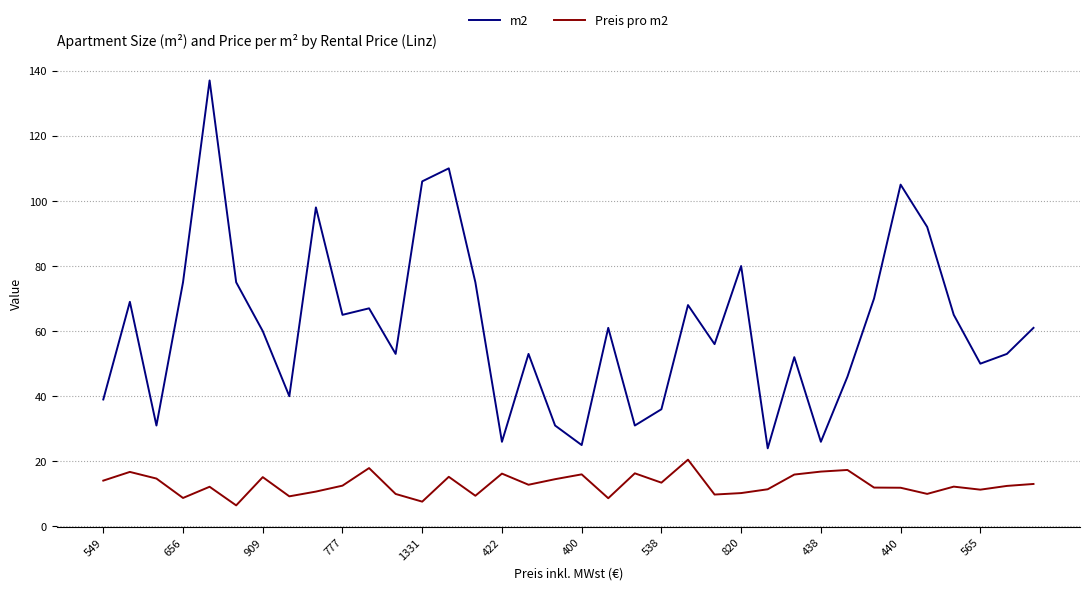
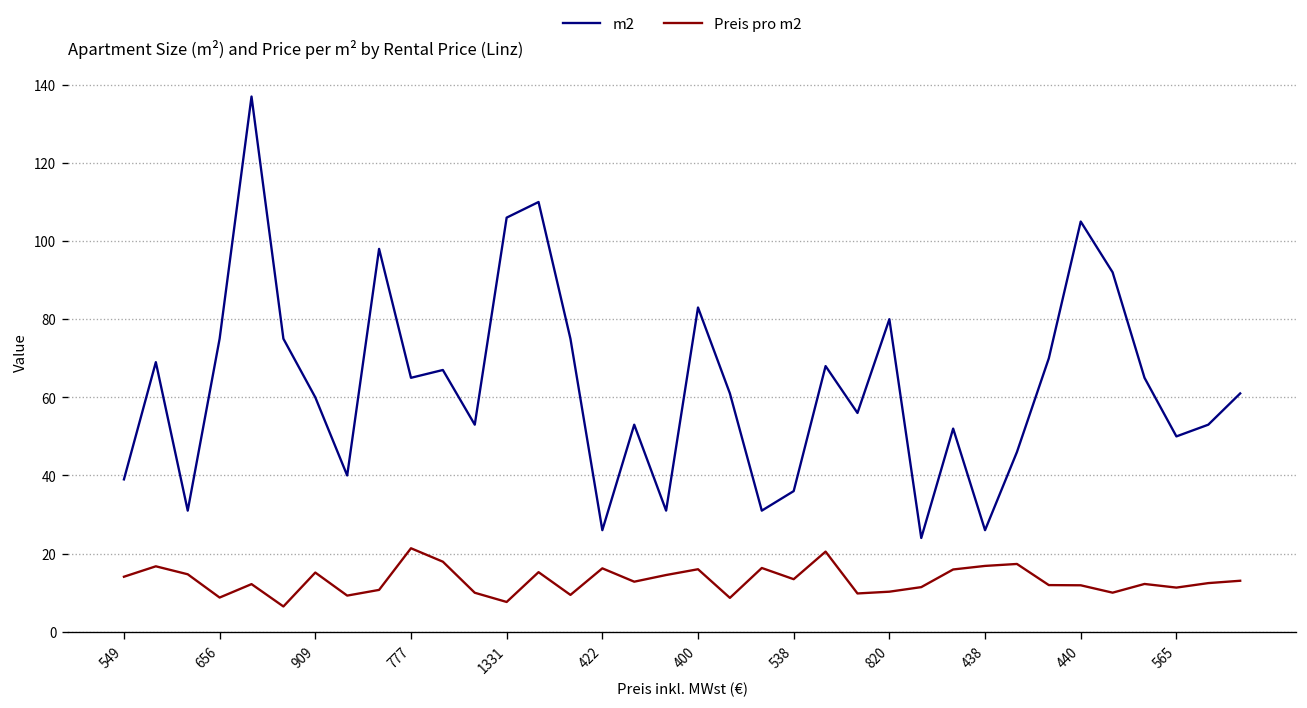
Preis pro m2, 777: 13 -> 21
m2, 400: 25 -> 83
